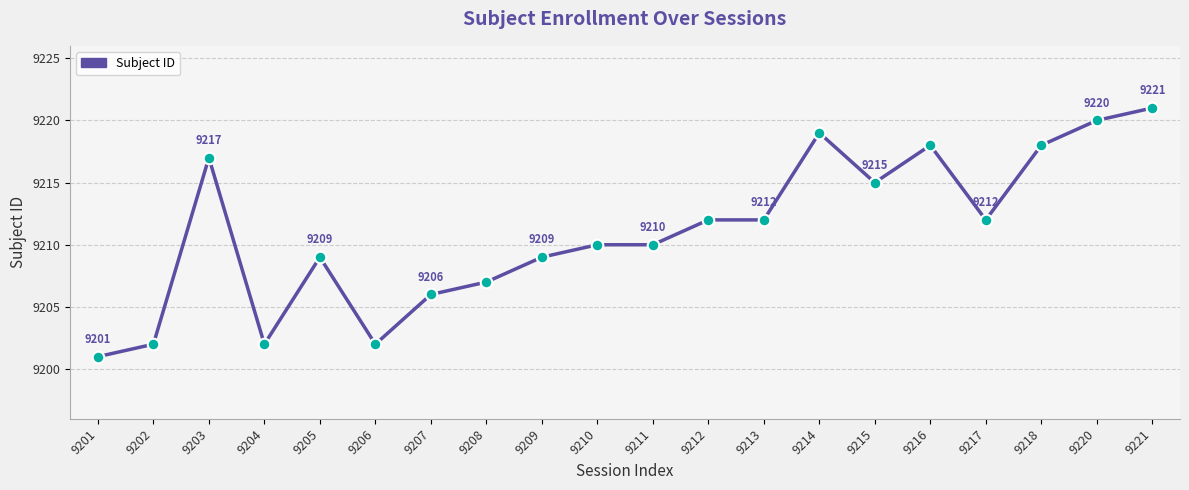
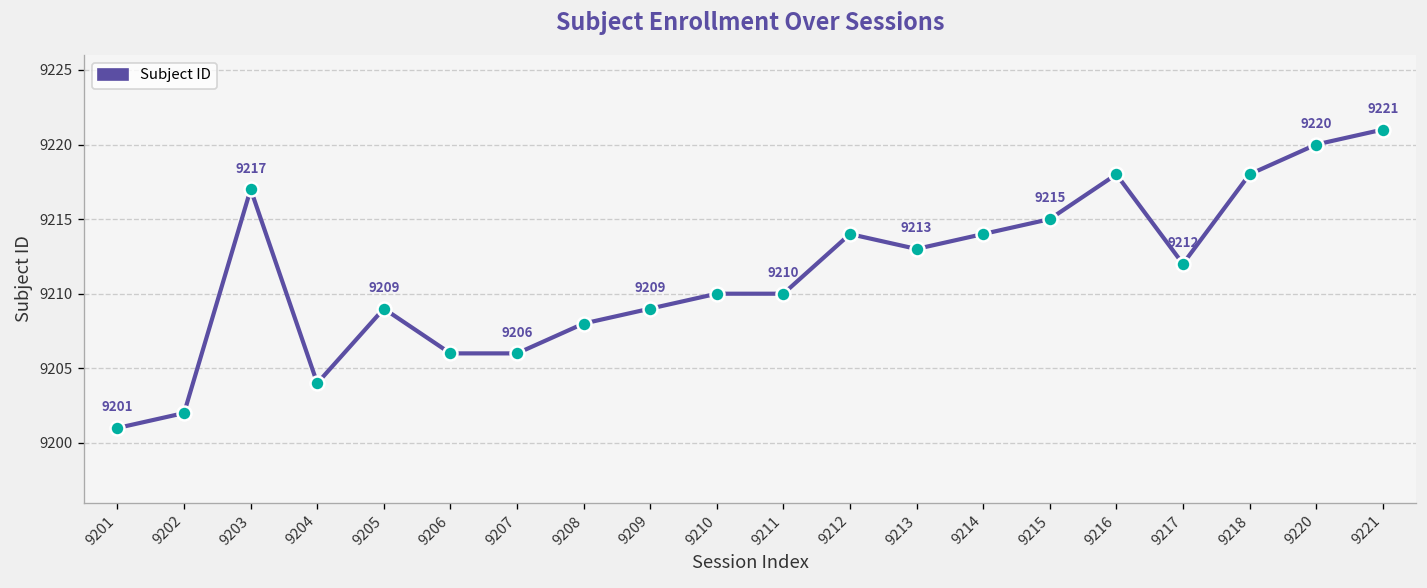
9204: 9202 -> 9204
9206: 9202 -> 9206
9208: 9207 -> 9208
9212: 9212 -> 9214
9213: 9212 -> 9213
9214: 9219 -> 9214
